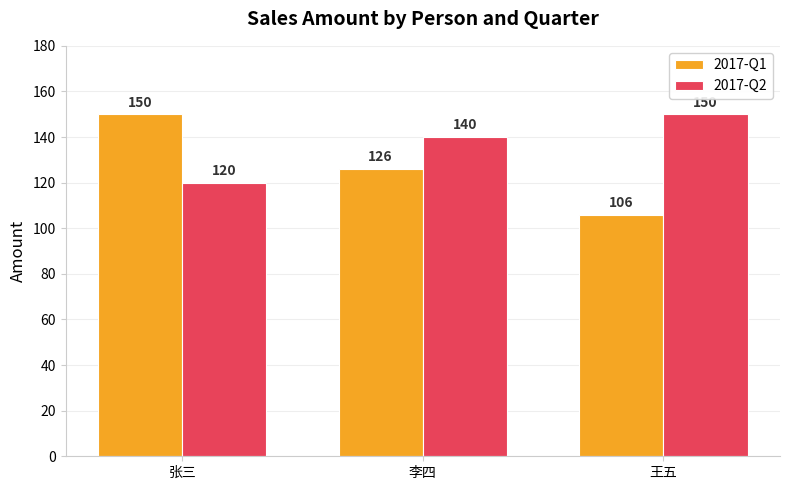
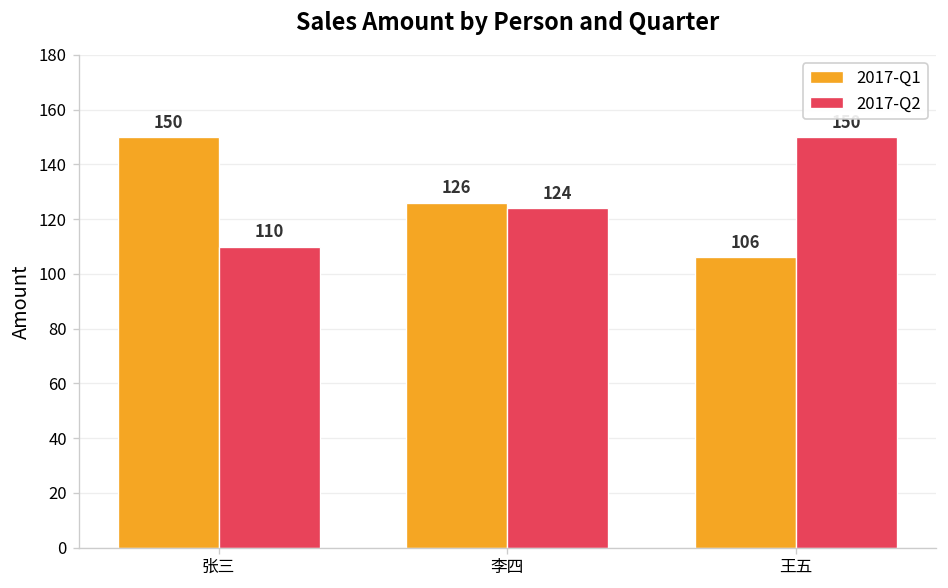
2017-Q2, 张三: 120 -> 110
2017-Q2, 李四: 140 -> 124
